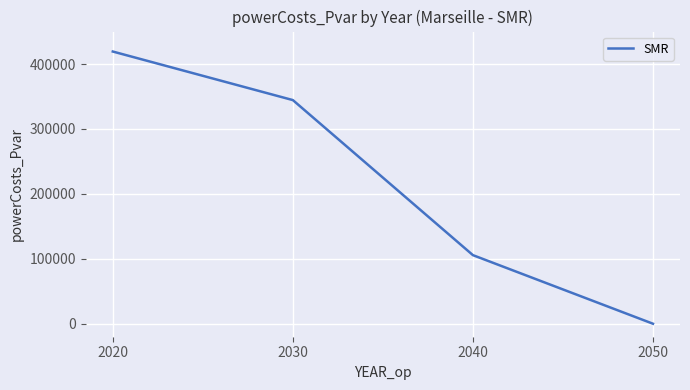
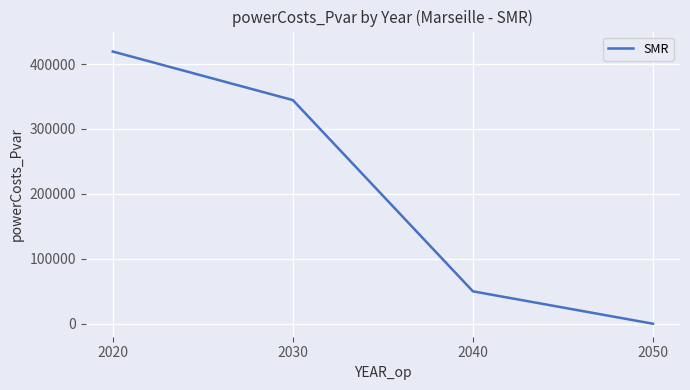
2040: 110000 -> 50000
